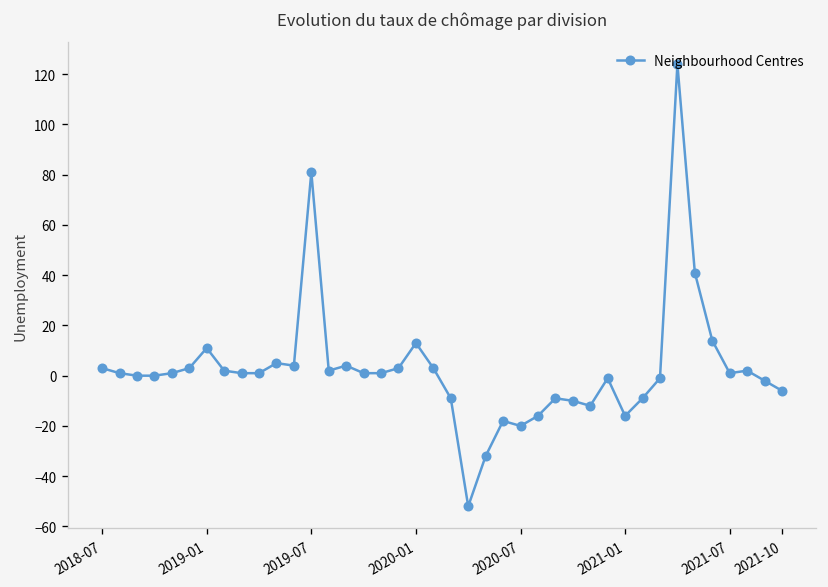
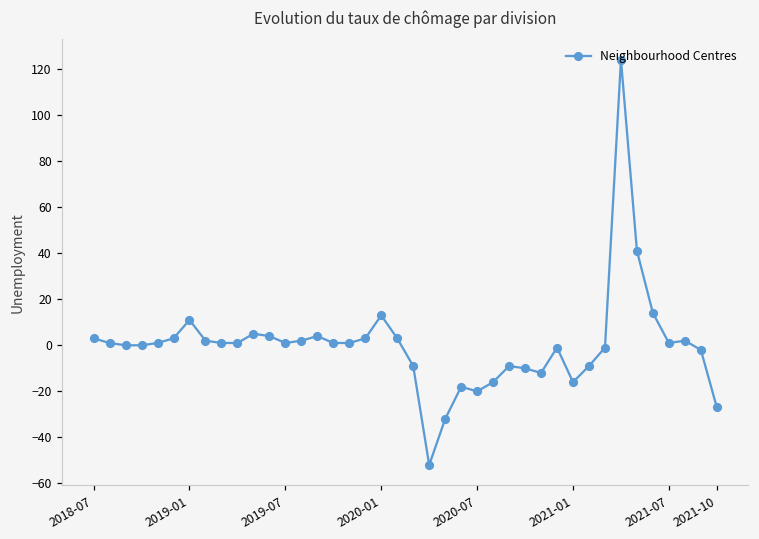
2019-07: 81 -> 1
2021-10: -6 -> -27
